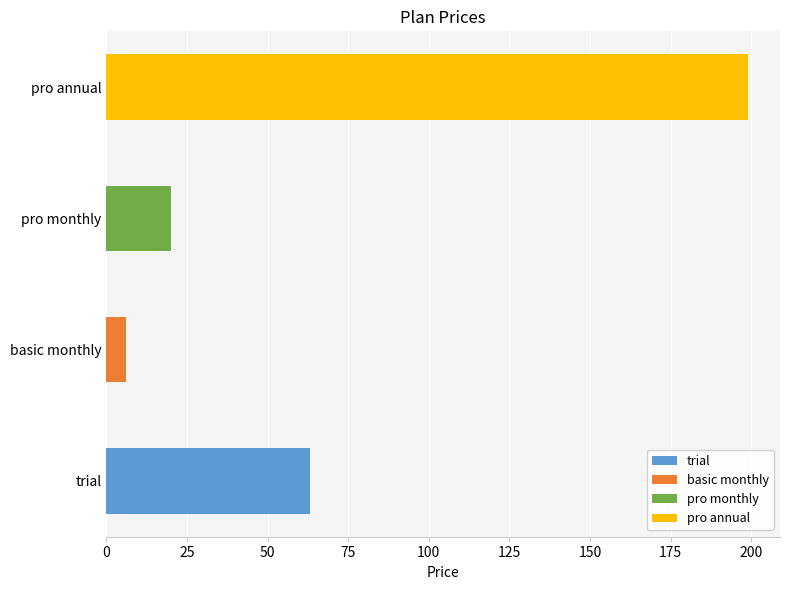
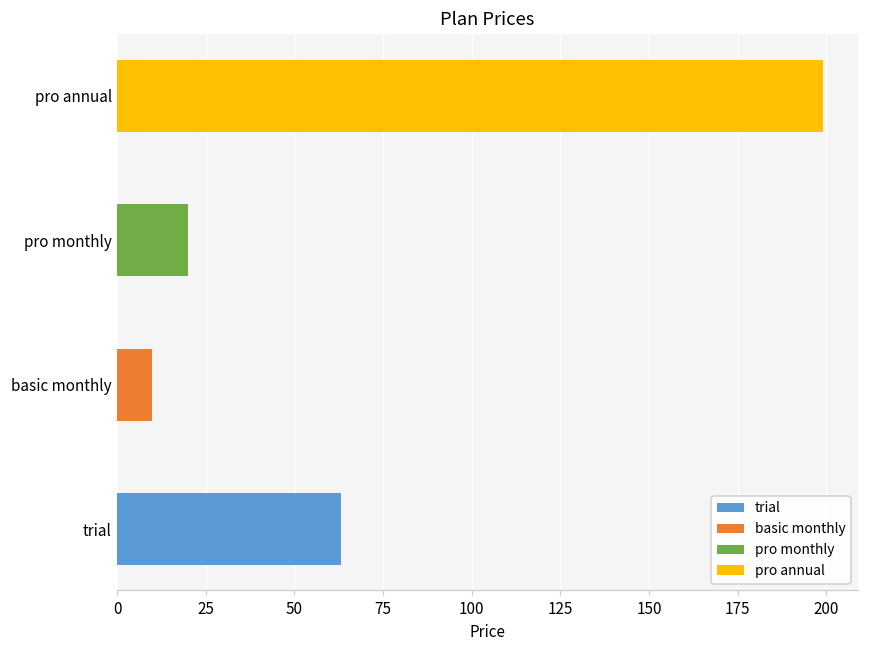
basic monthly: 6 -> 10
